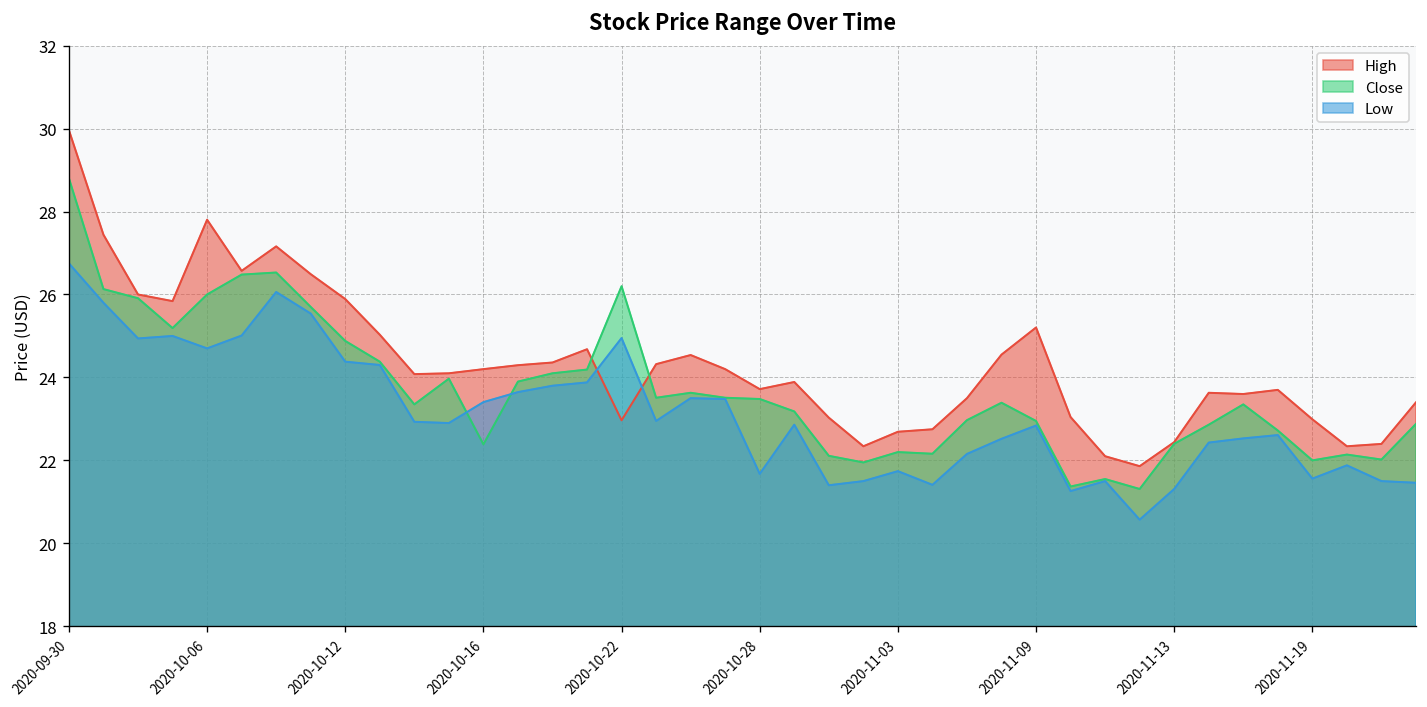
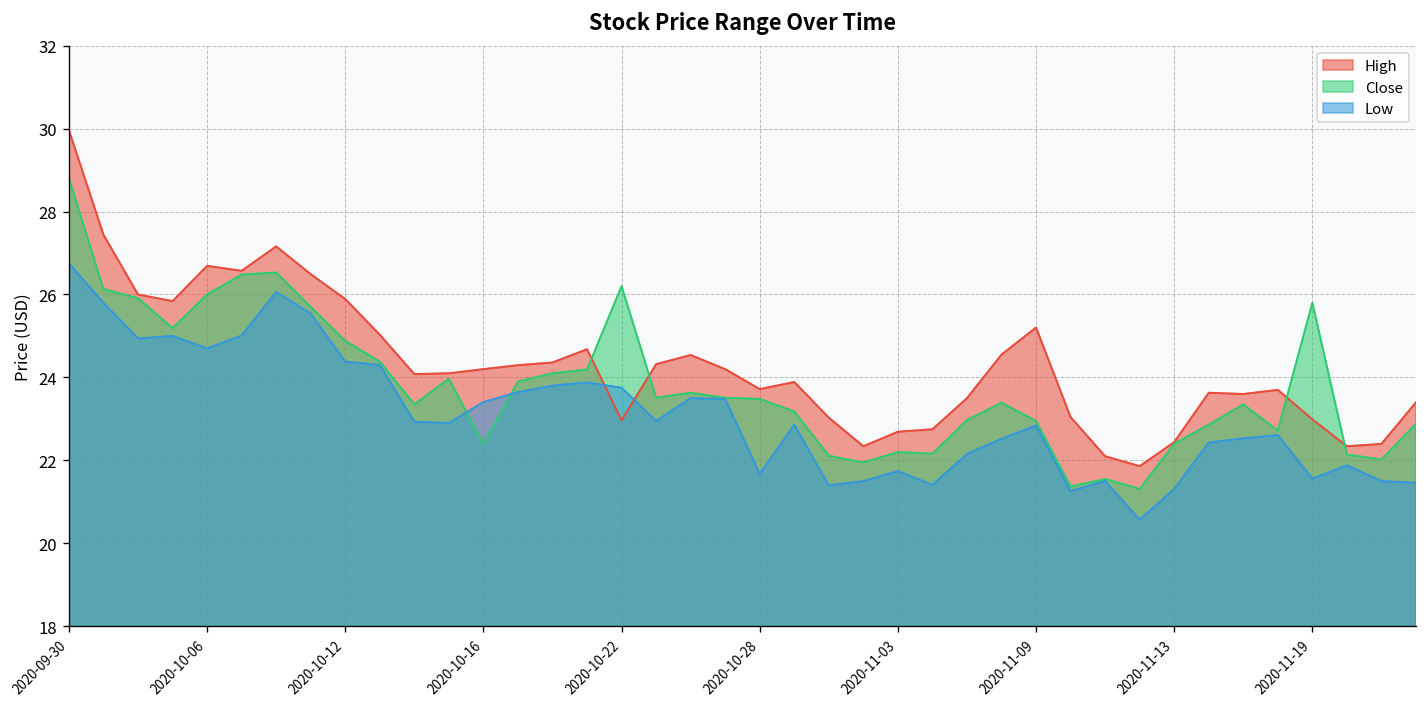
High, 2020-10-06: 27.8 -> 26.7
Low, 2020-10-22: 25.0 -> 23.8
Close, 2020-11-19: 22.0 -> 25.8
